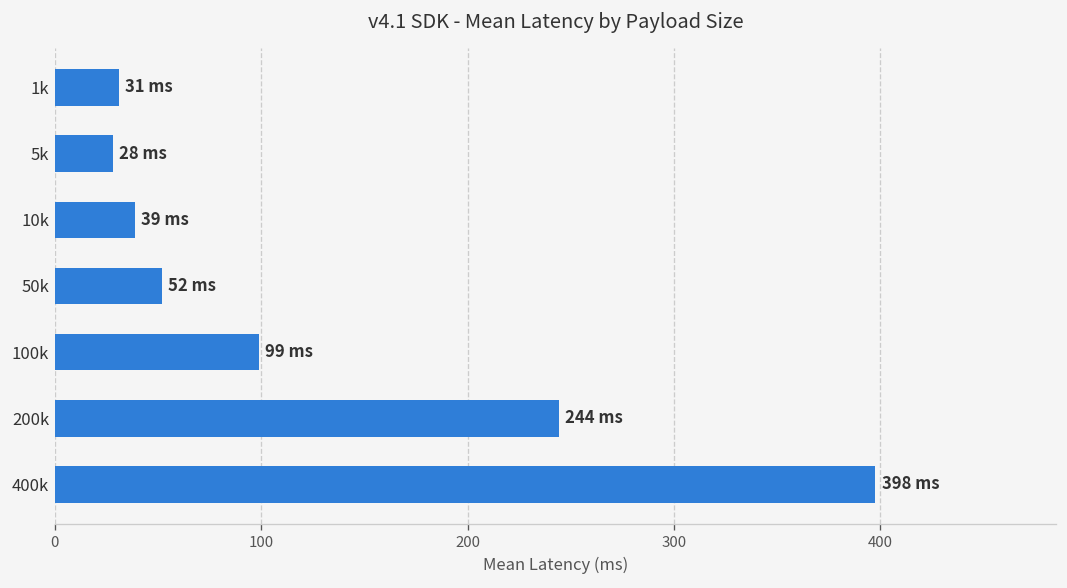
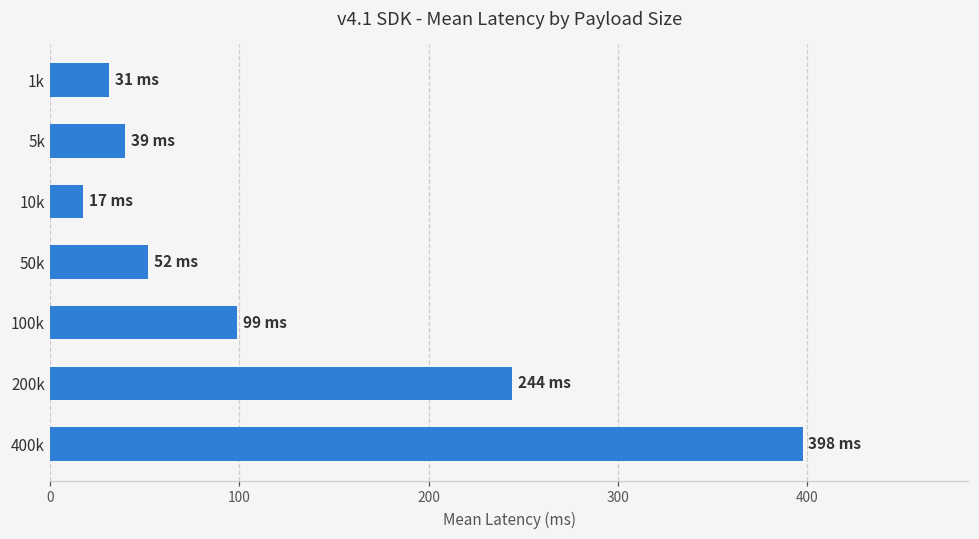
5k: 28 -> 39
10k: 39 -> 17
